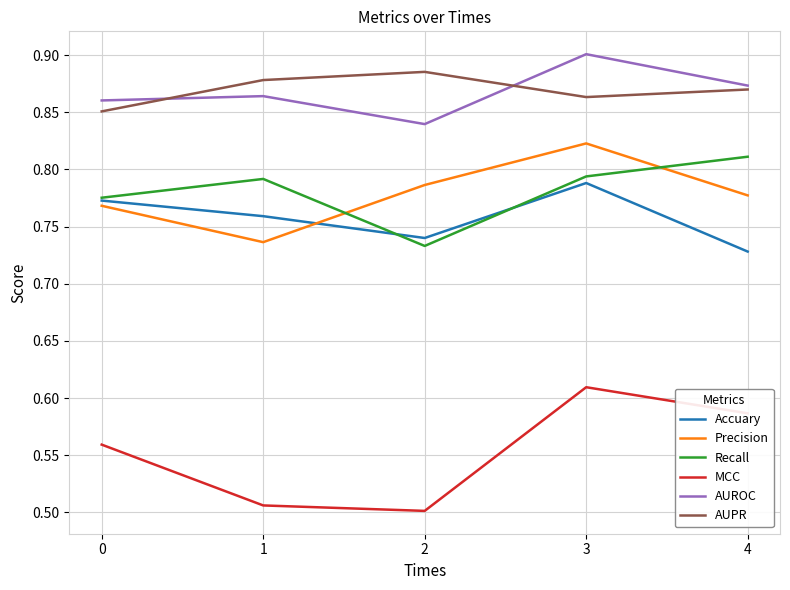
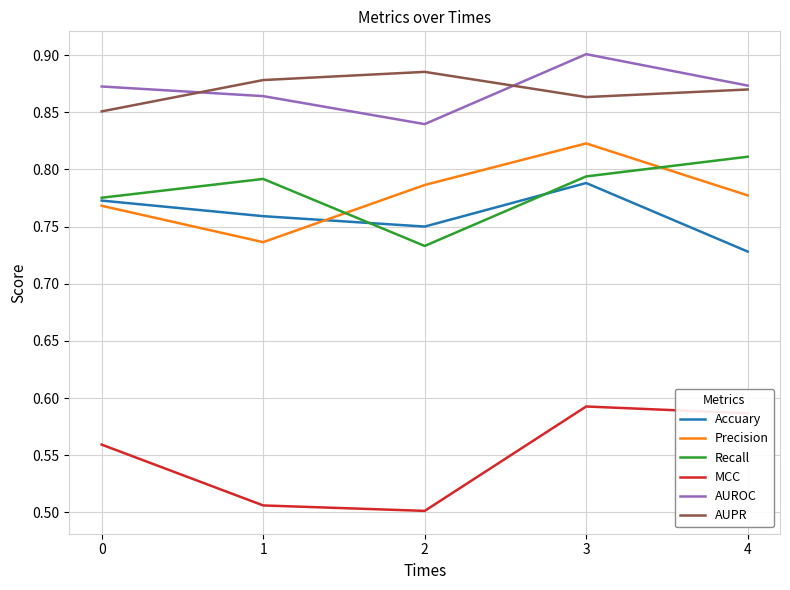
AUROC, 0: 0.860 -> 0.873
Accuary, 2: 0.74 -> 0.75
MCC, 3: 0.609 -> 0.593
